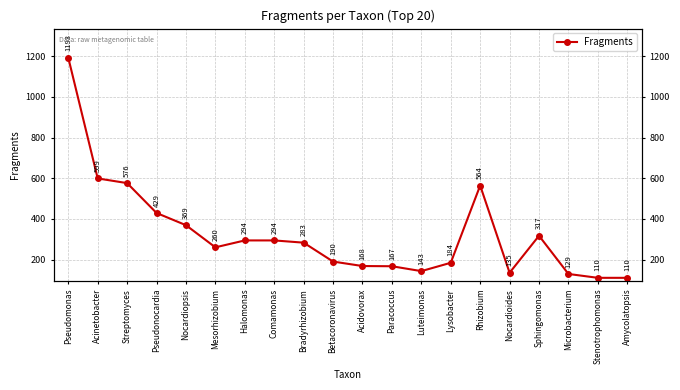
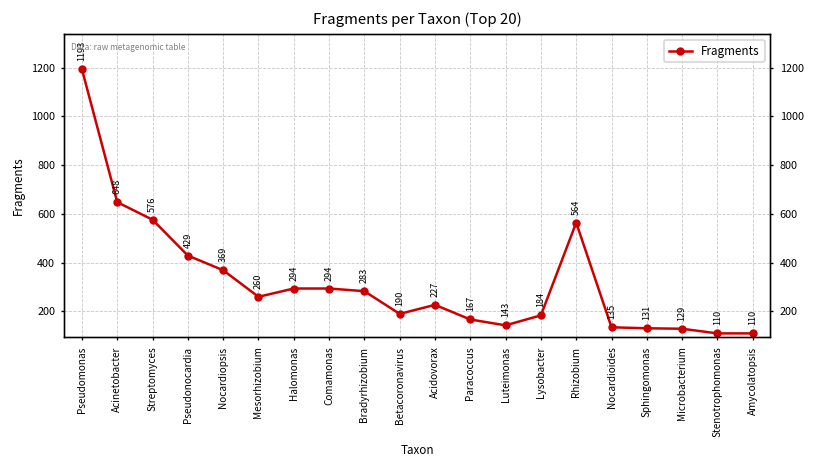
Acinetobacter: 599 -> 648
Acidovorax: 168 -> 227
Sphingomonas: 317 -> 131
